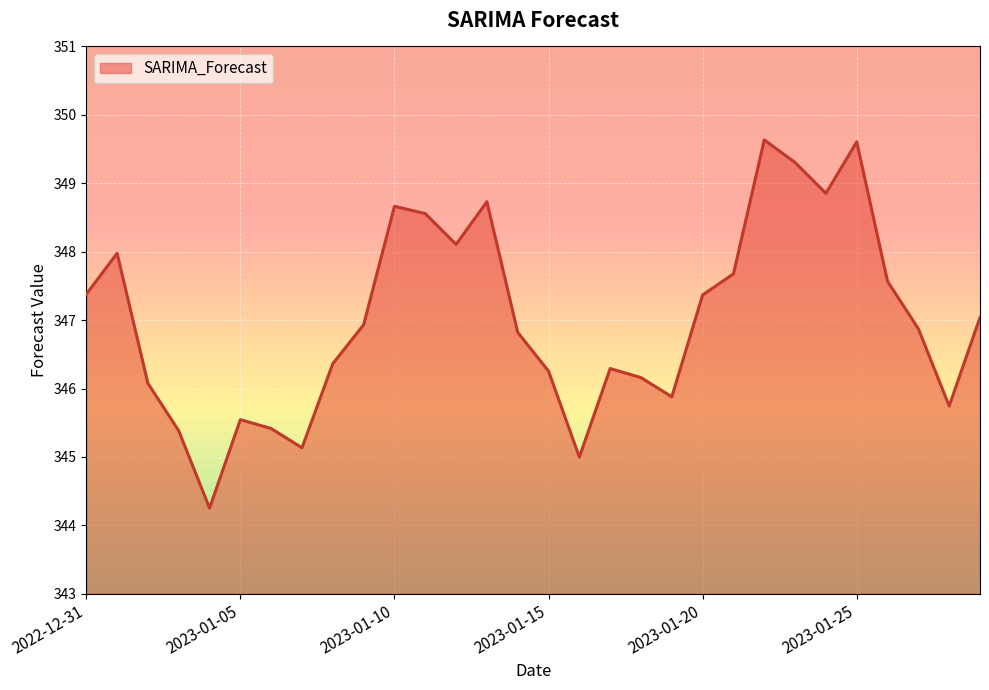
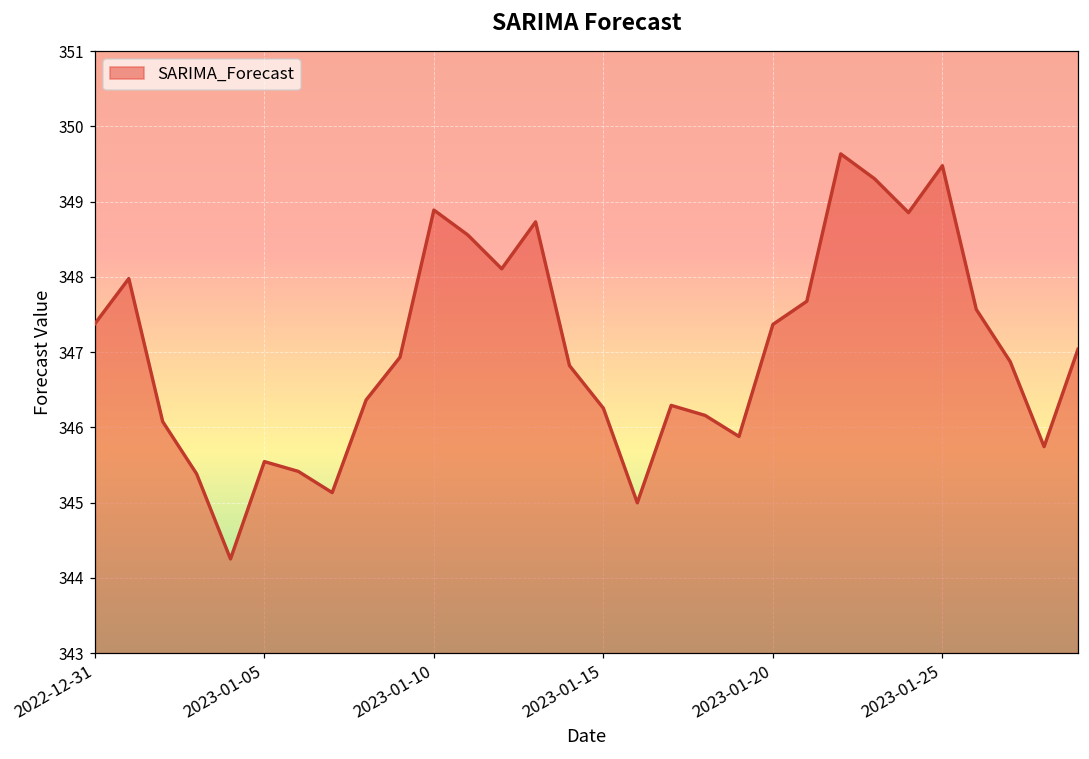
2023-01-10: 348.7 -> 348.9
2023-01-25: 349.6 -> 349.5
